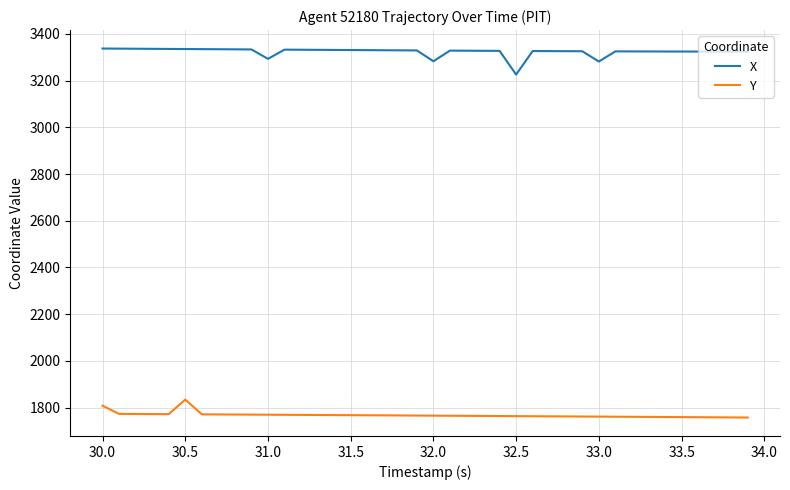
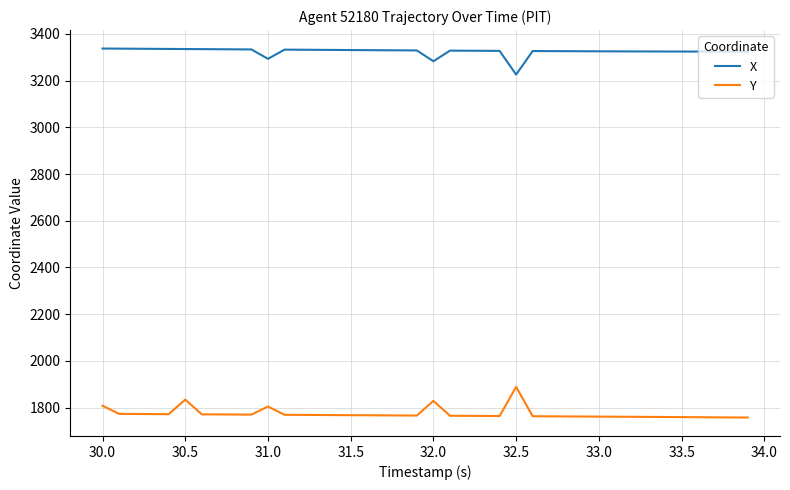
Y, 31.0: 1770 -> 1800
Y, 32.0: 1770 -> 1830
Y, 32.5: 1760 -> 1890
X, 33.0: 3280 -> 3330
